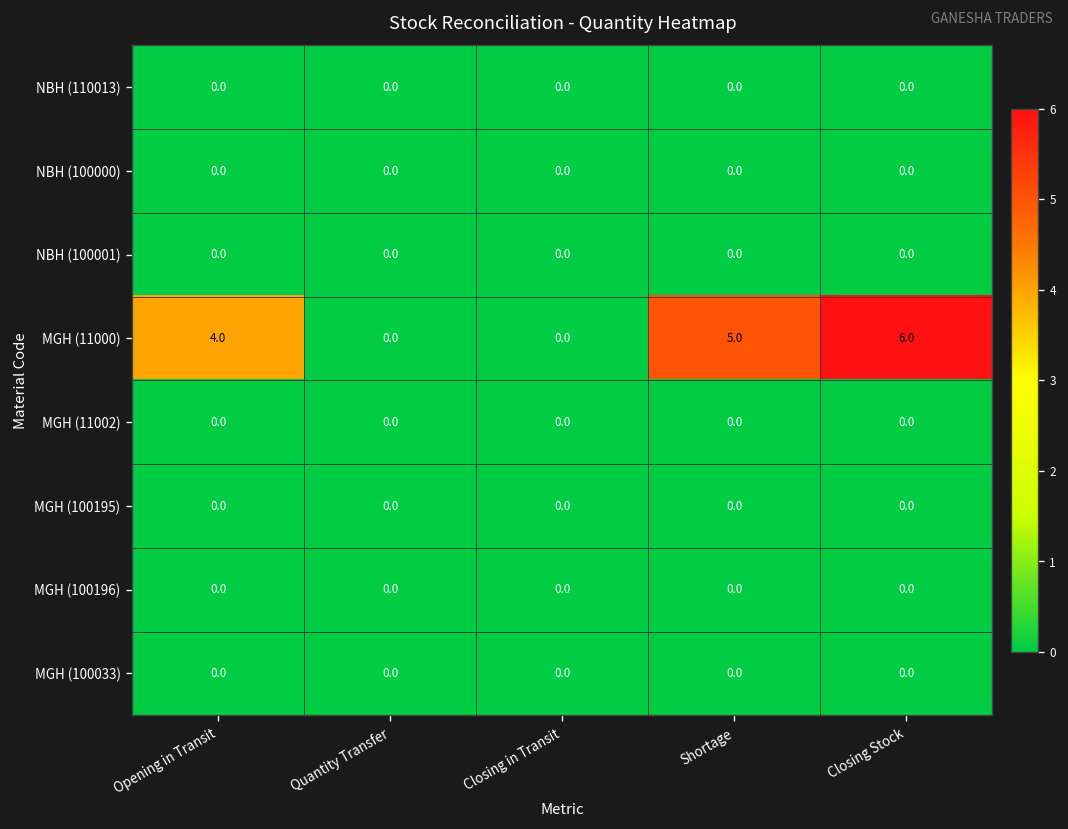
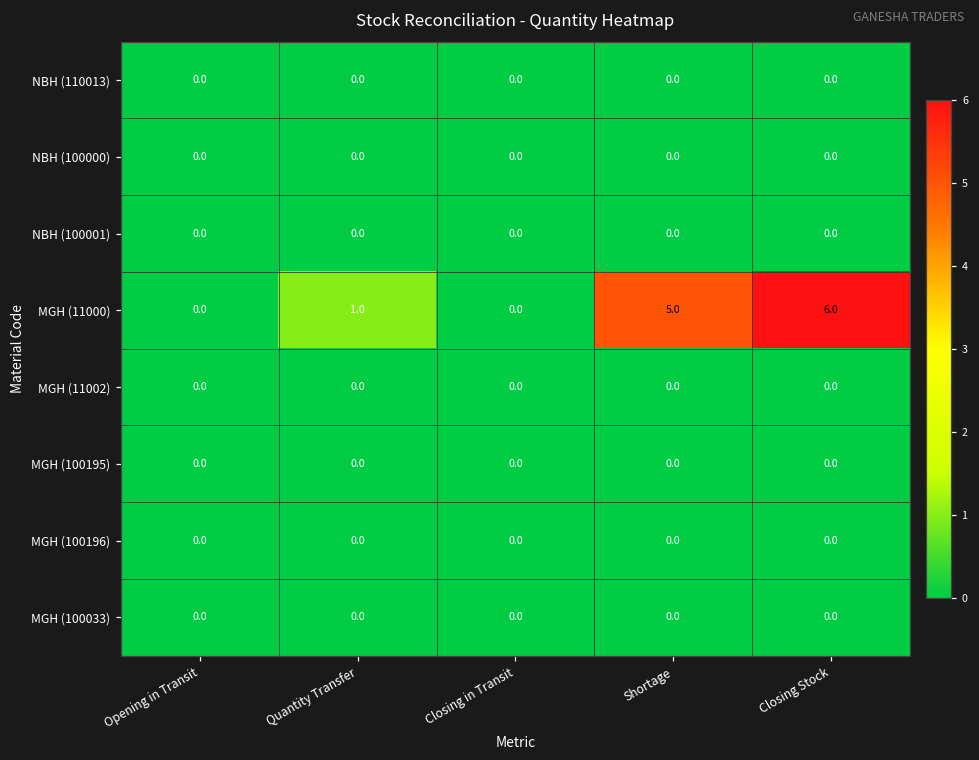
MGH (11000), Opening in Transit: 4.0 -> 0.0
MGH (11000), Quantity Transfer: 0.0 -> 1.0
